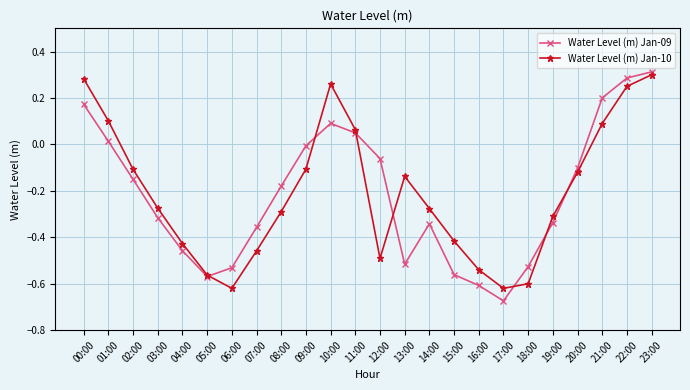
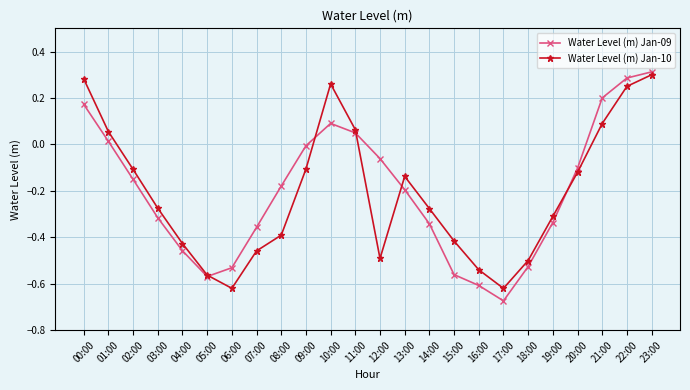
Water Level (m) Jan-10, 01:00: 0.10 -> 0.06
Water Level (m) Jan-10, 08:00: -0.29 -> -0.39
Water Level (m) Jan-09, 13:00: -0.52 -> -0.20
Water Level (m) Jan-10, 18:00: -0.6 -> -0.5
